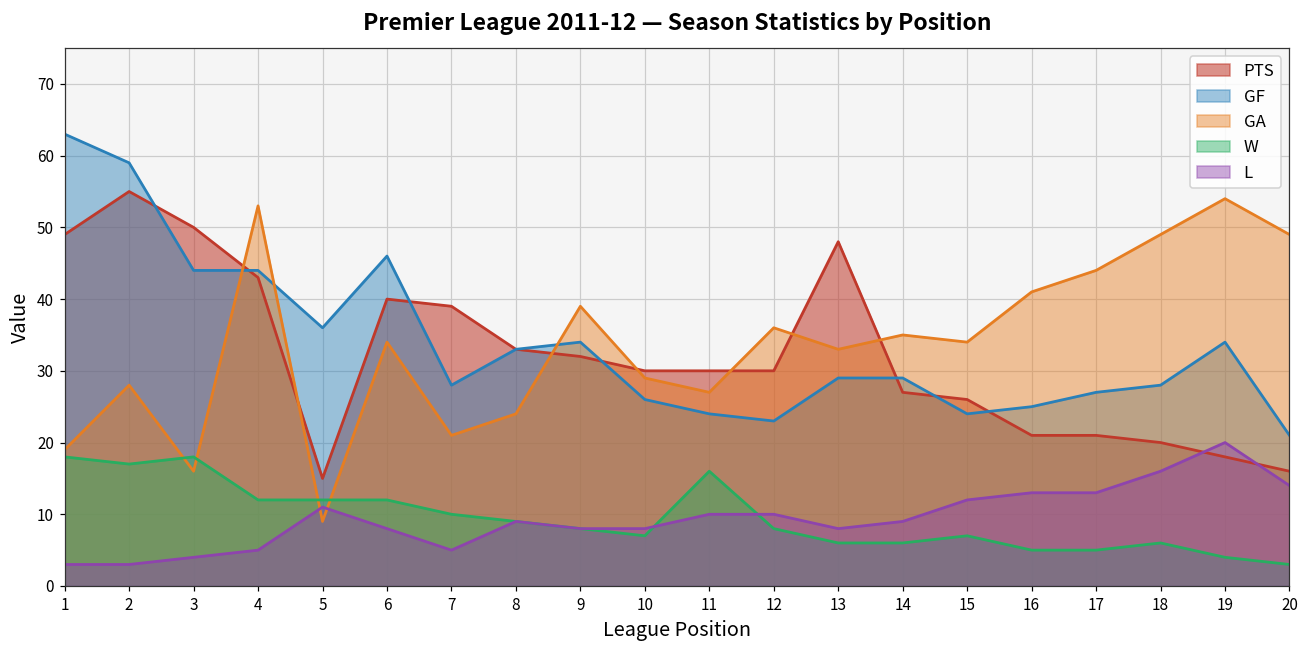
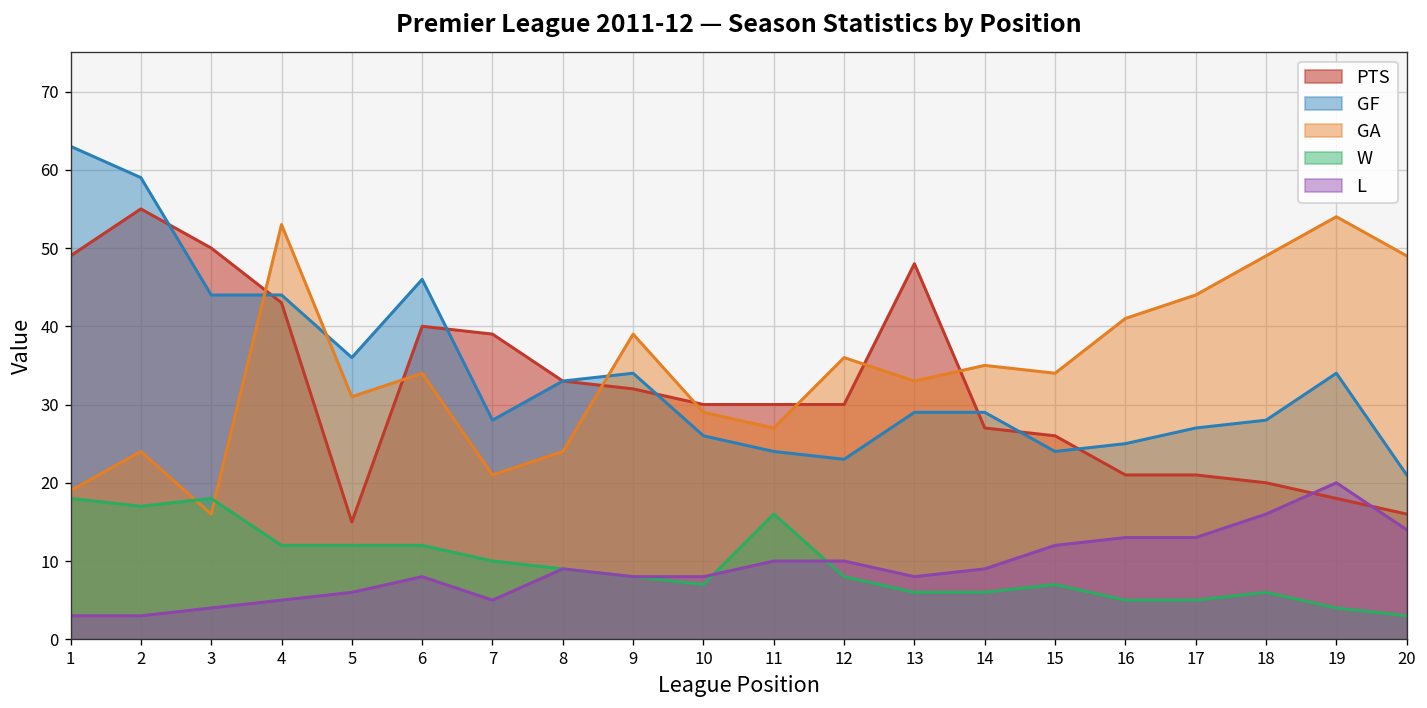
GA, 2: 28 -> 24
GA, 5: 9 -> 31
L, 5: 11 -> 6
